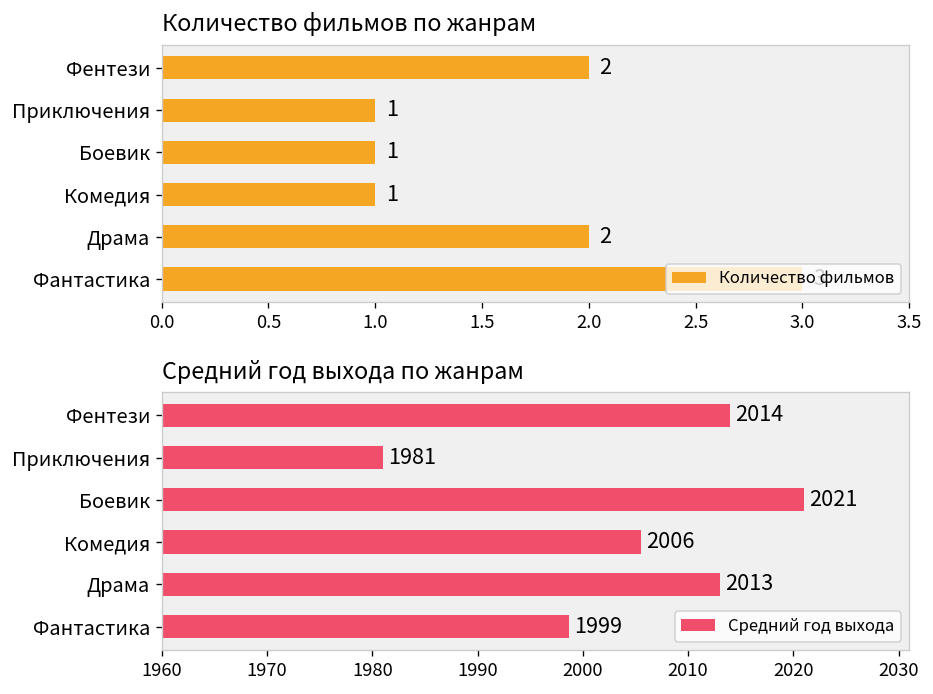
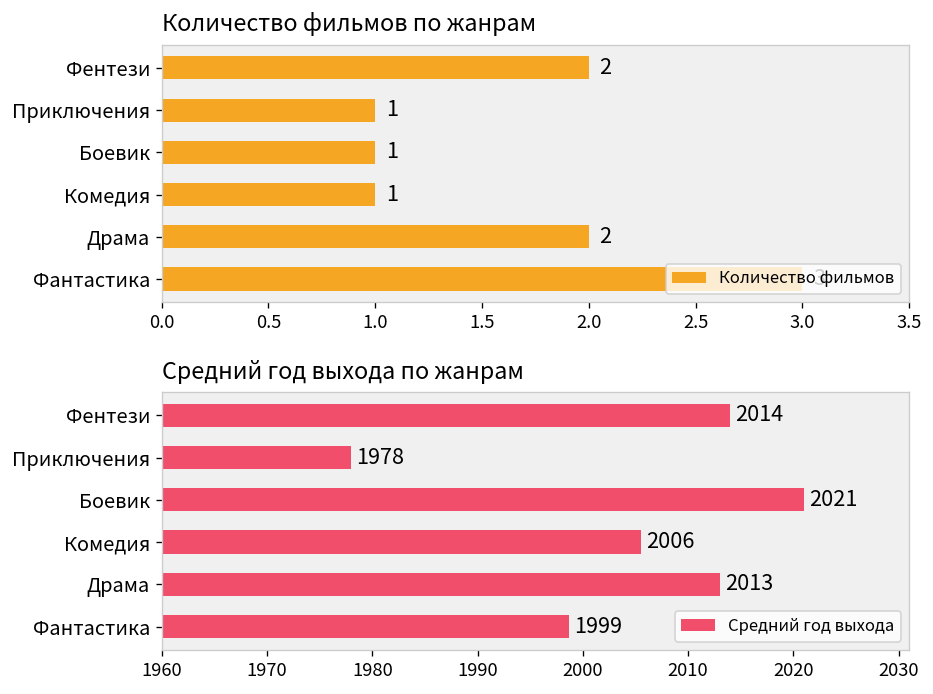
Средний год выхода по жанрам, Приключения: 1981 -> 1978
